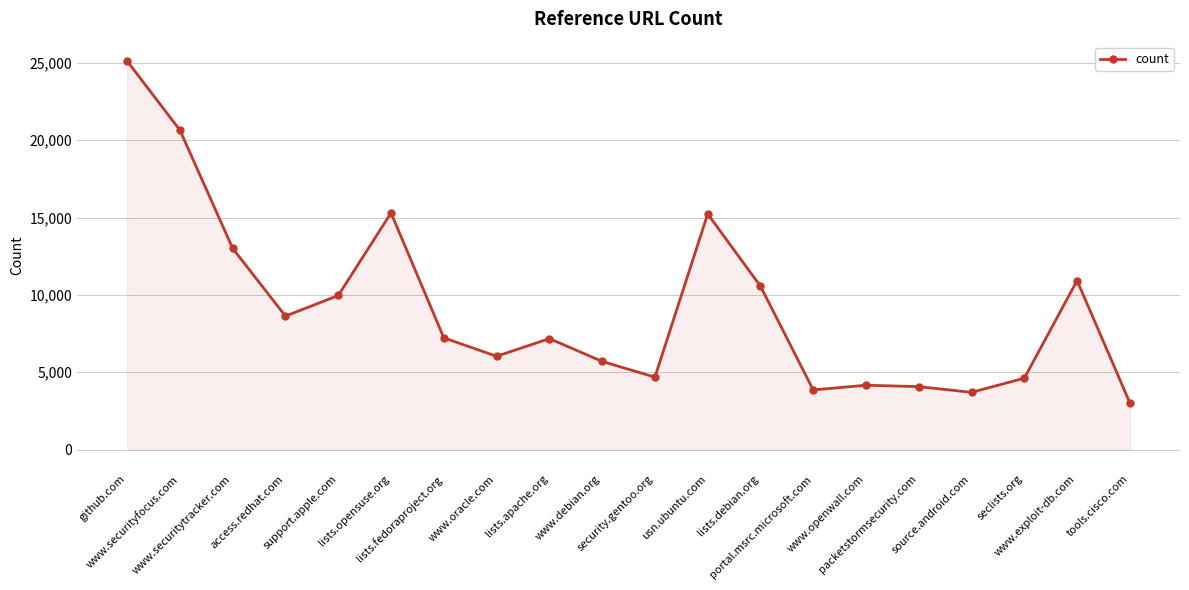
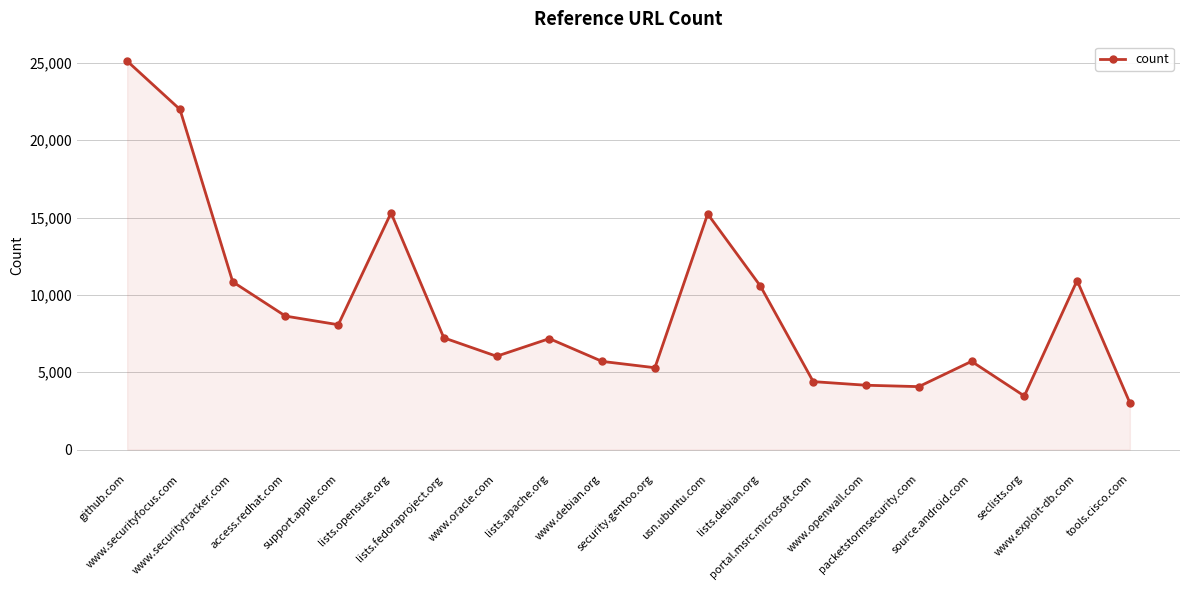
www.securityfocus.com: 20,600 -> 22,000
www.securitytracker.com: 13,000 -> 10,800
support.apple.com: 10,000 -> 8,100
security.gentoo.org: 4,700 -> 5,300
portal.msrc.microsoft.com: 3,900 -> 4,400
source.android.com: 3,700 -> 5,700
seclists.org: 4,600 -> 3,500
